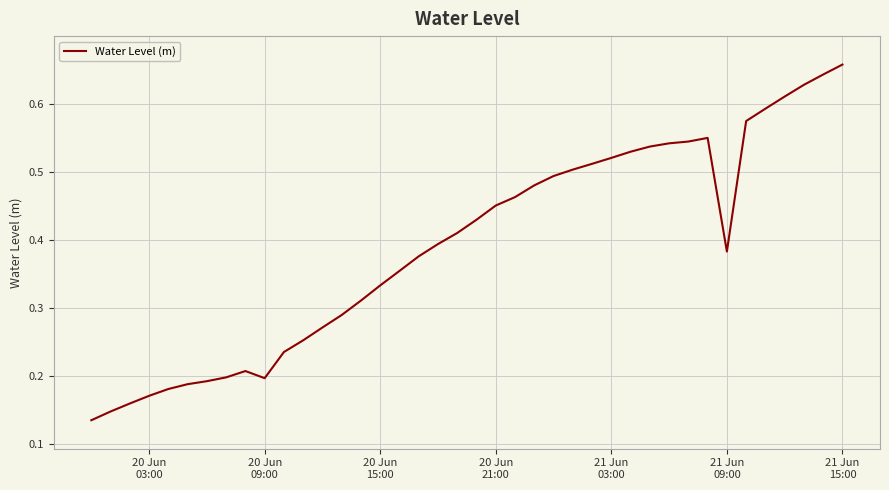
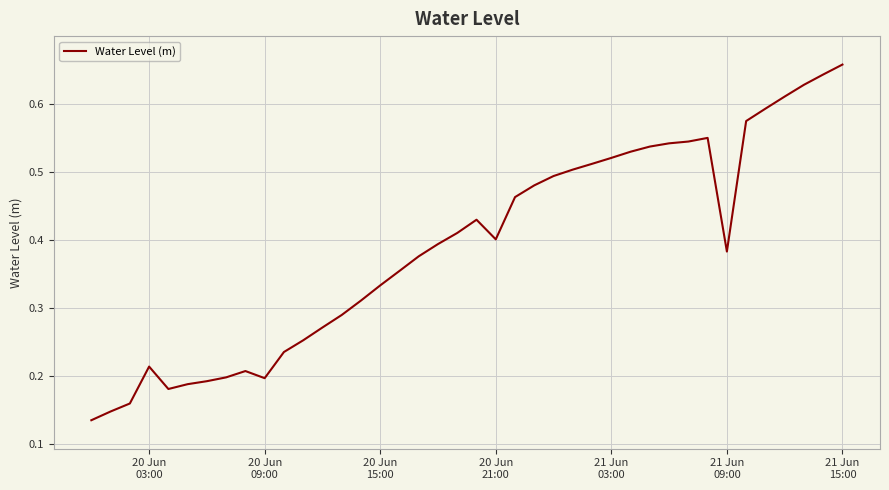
20 Jun 03:00: 0.17 -> 0.21
20 Jun 21:00: 0.45 -> 0.40
